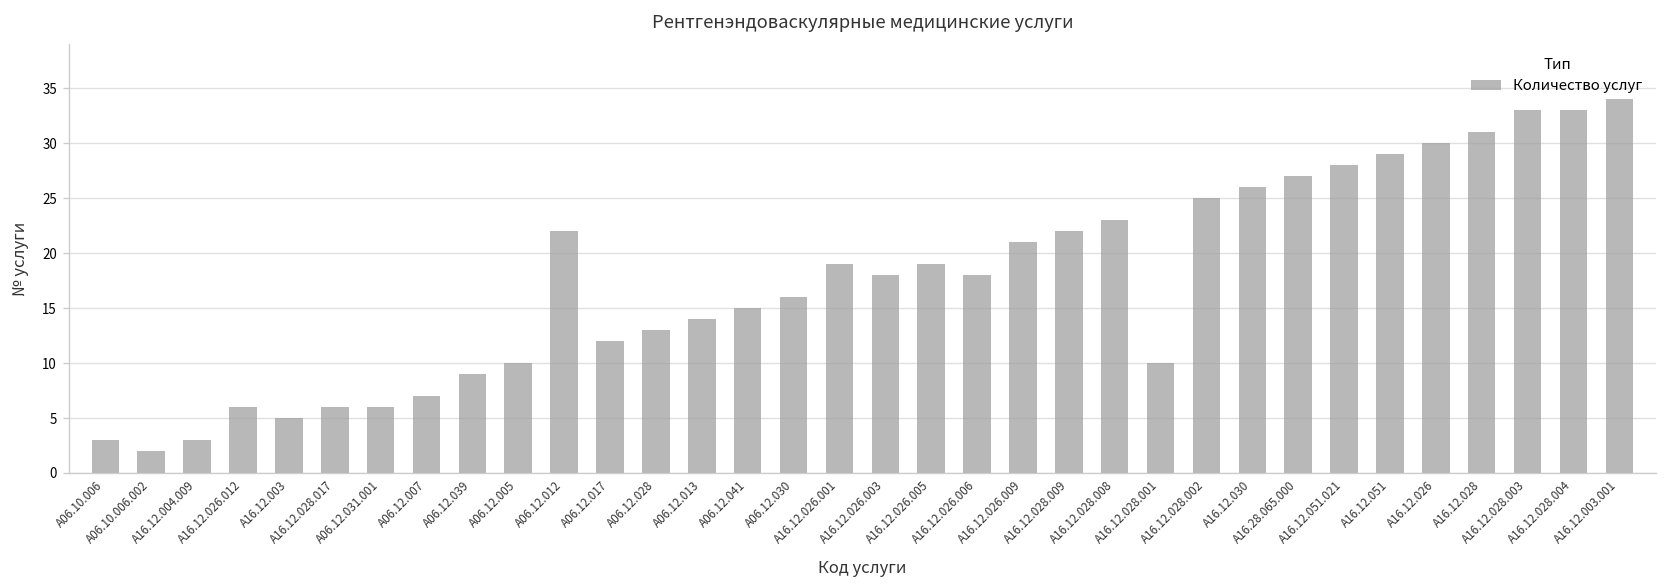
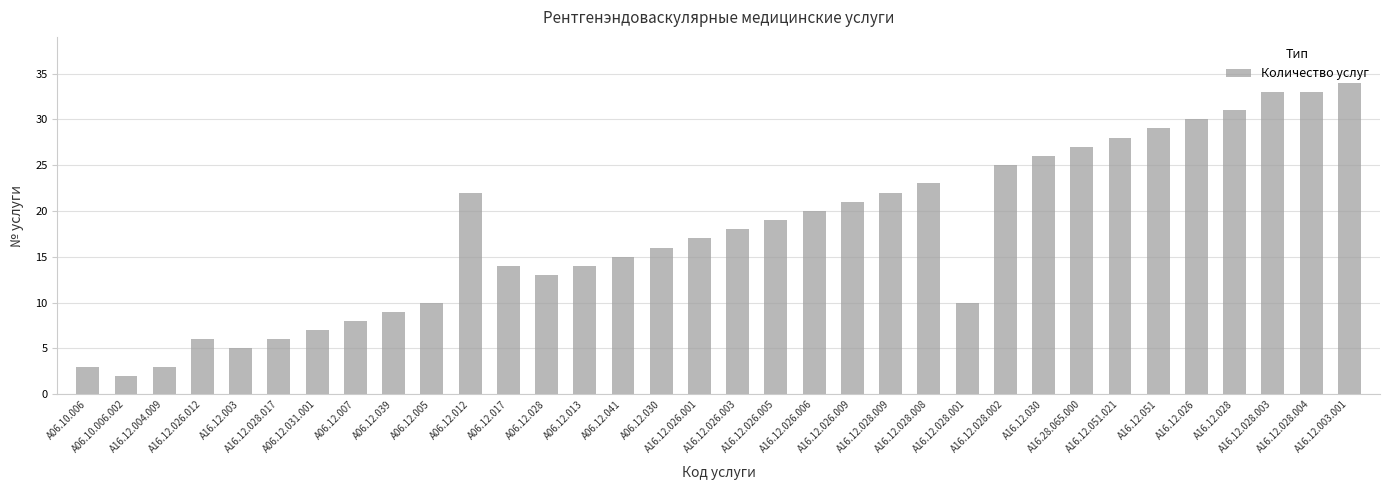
A06.12.031.001: 6 -> 7
A06.12.007: 7 -> 8
A06.12.017: 12 -> 14
A16.12.026.001: 19 -> 17
A16.12.026.006: 18 -> 20
